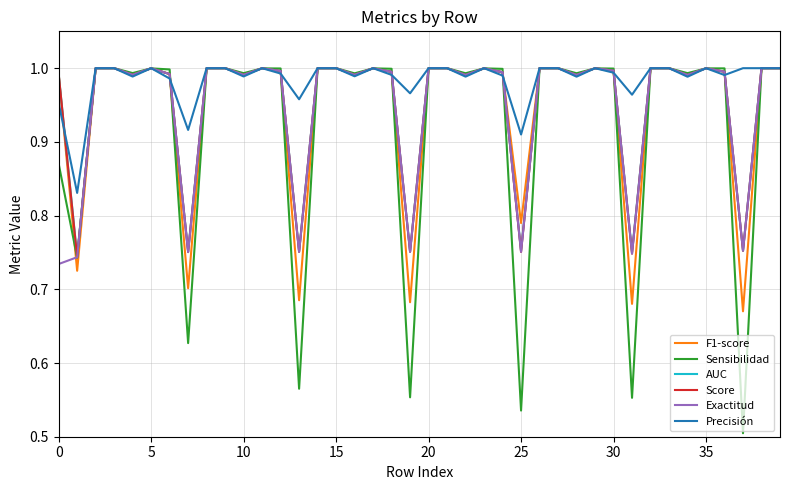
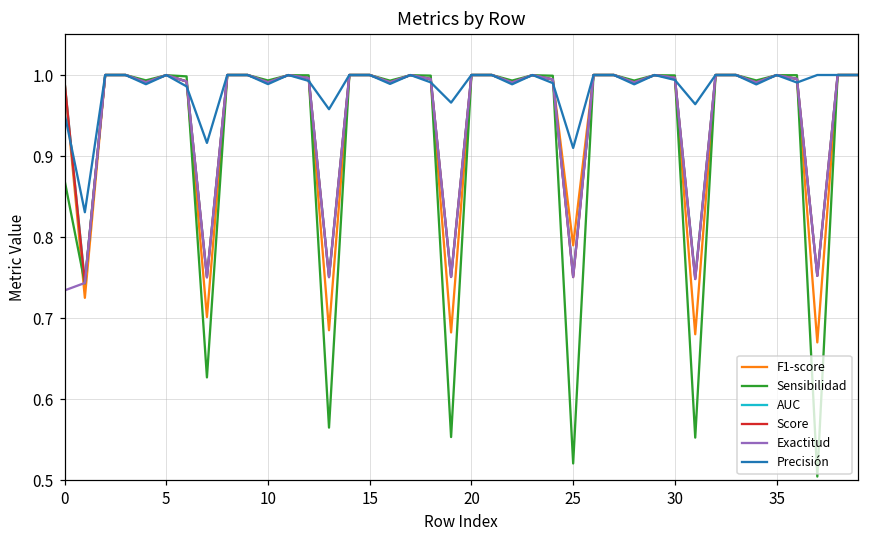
Sensibilidad, 25: 0.54 -> 0.52
